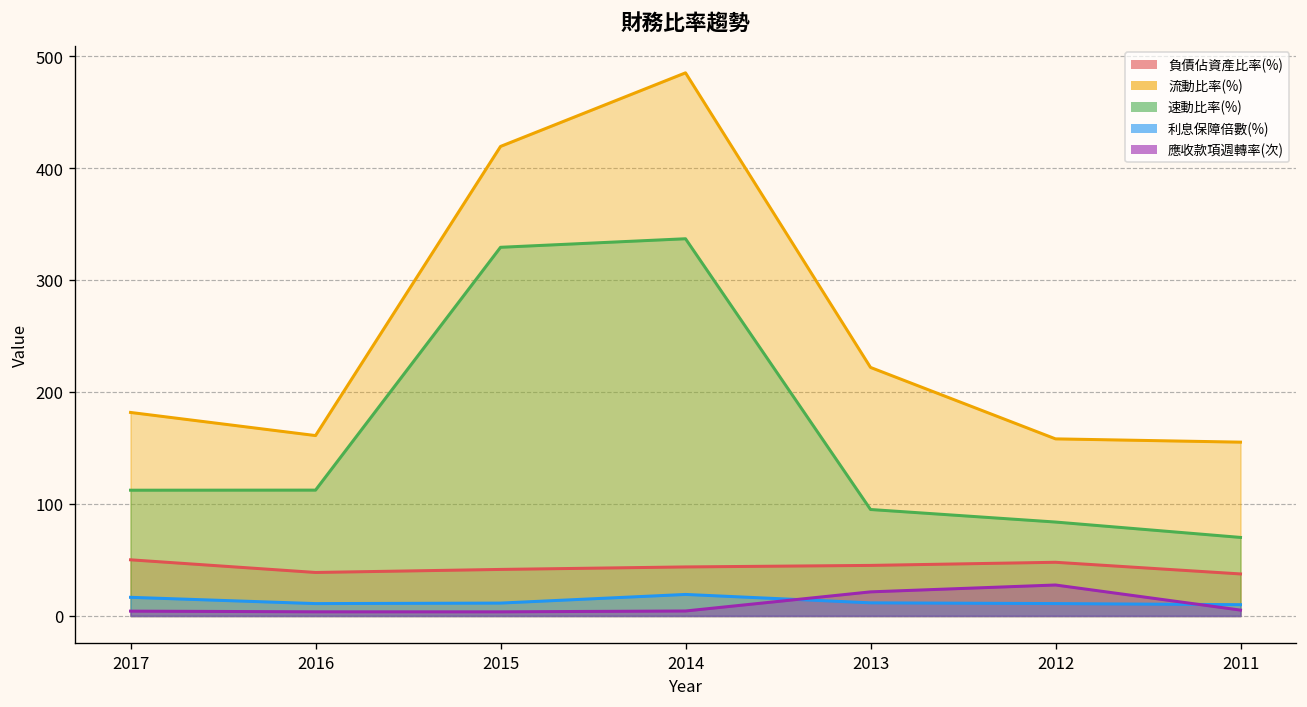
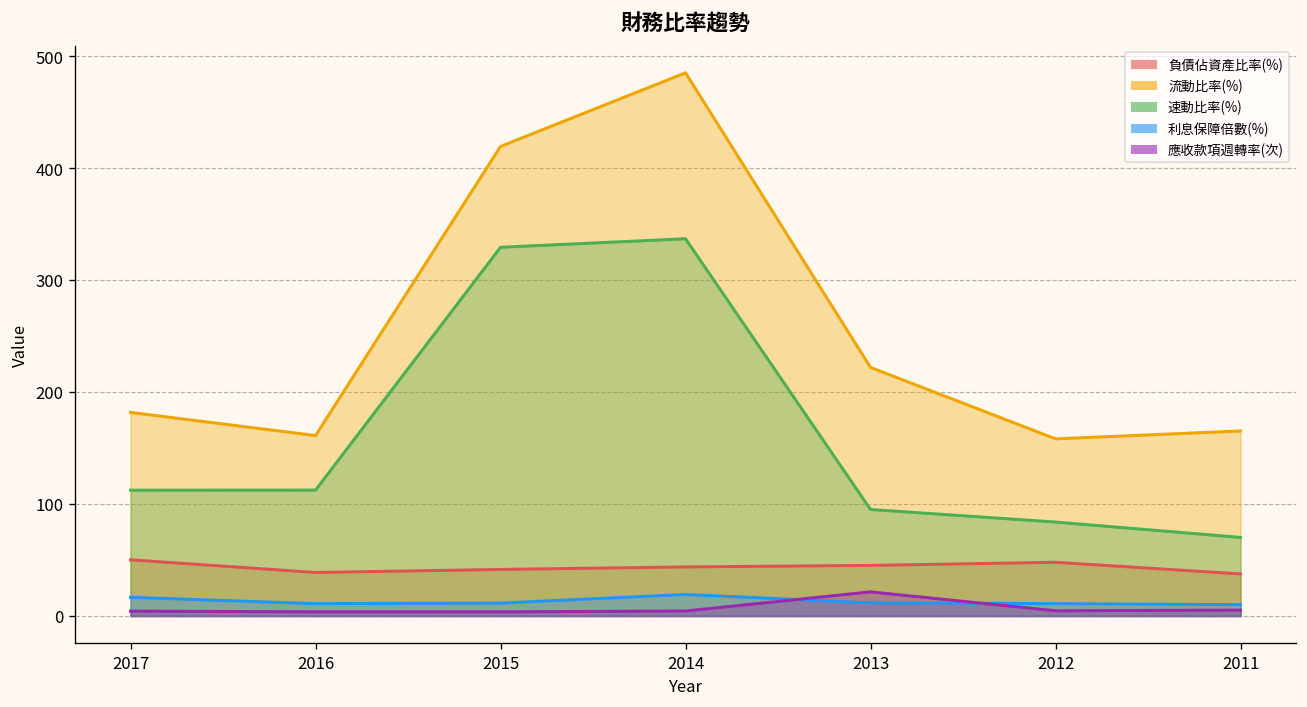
應收款項週轉率(次), 2012: 30 -> 0
流動比率(%), 2011: 160 -> 170
